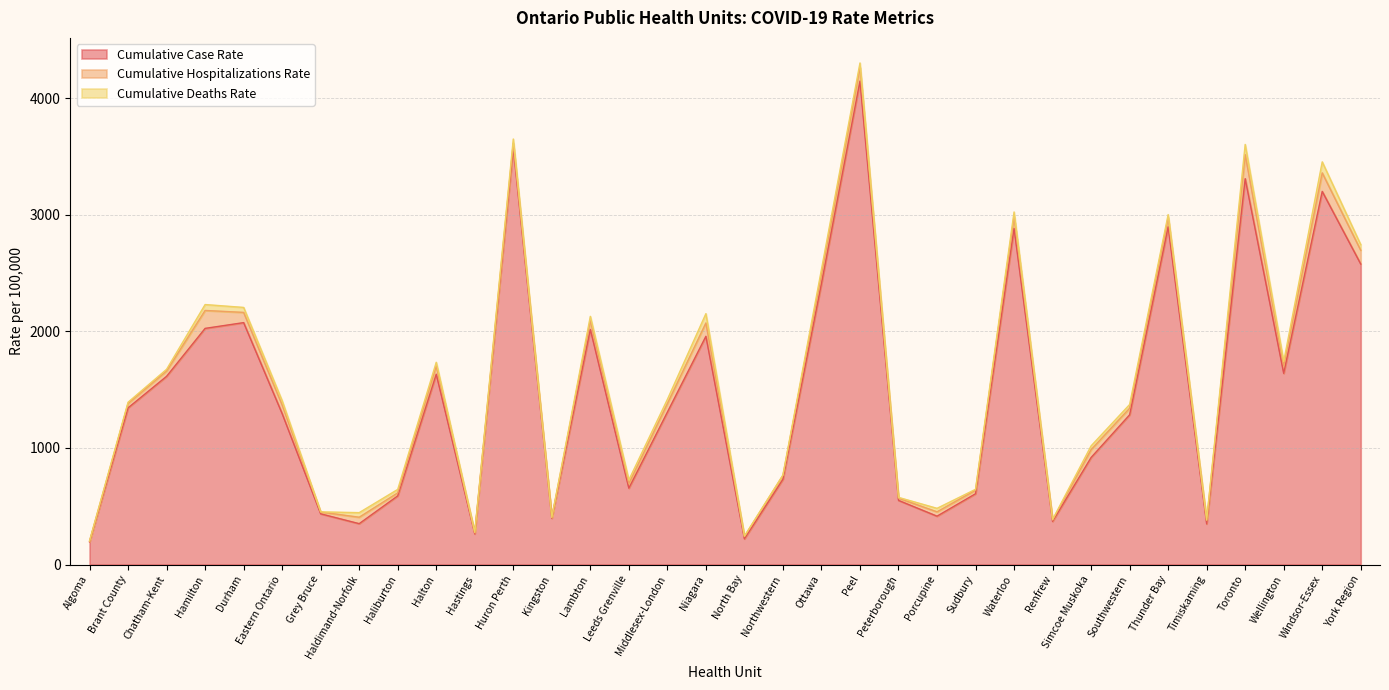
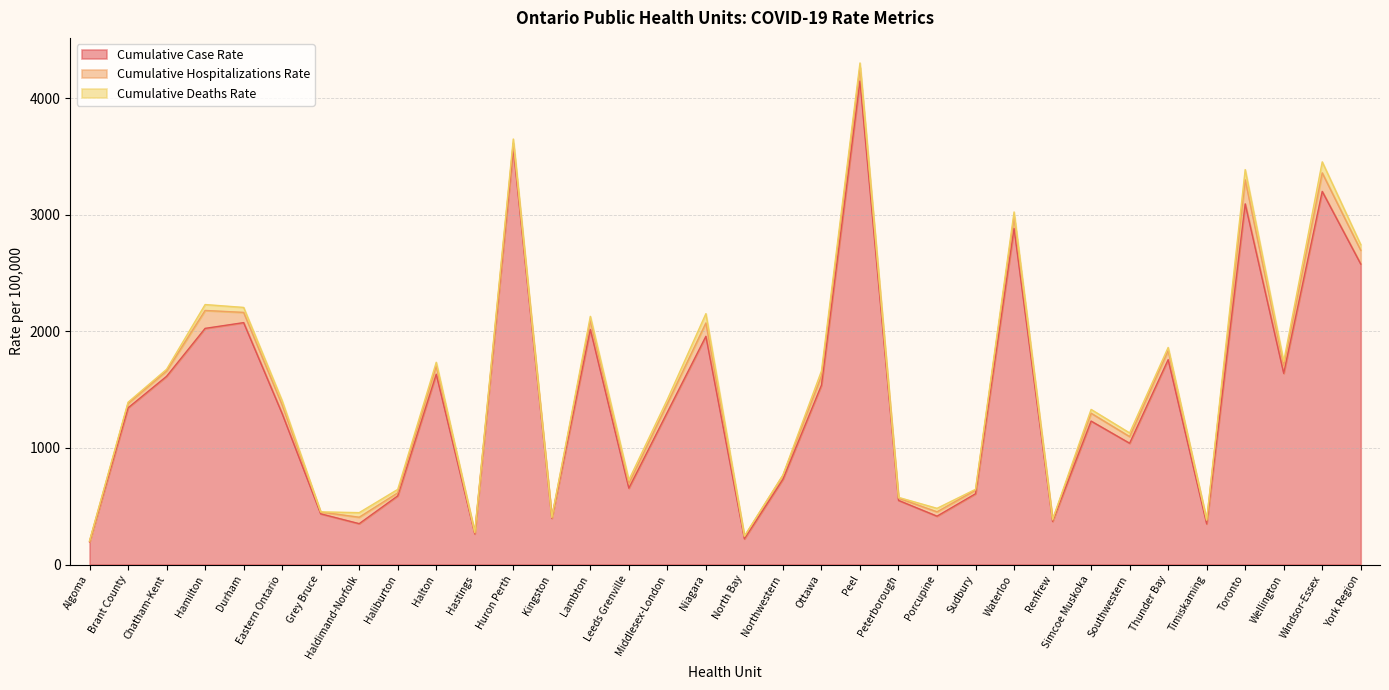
Cumulative Case Rate, Ottawa: 2410 -> 1540
Cumulative Case Rate, Simcoe Muskoka: 920 -> 1230
Cumulative Case Rate, Southwestern: 1280 -> 1040
Cumulative Case Rate, Thunder Bay: 2900 -> 1760
Cumulative Case Rate, Toronto: 3310 -> 3090
